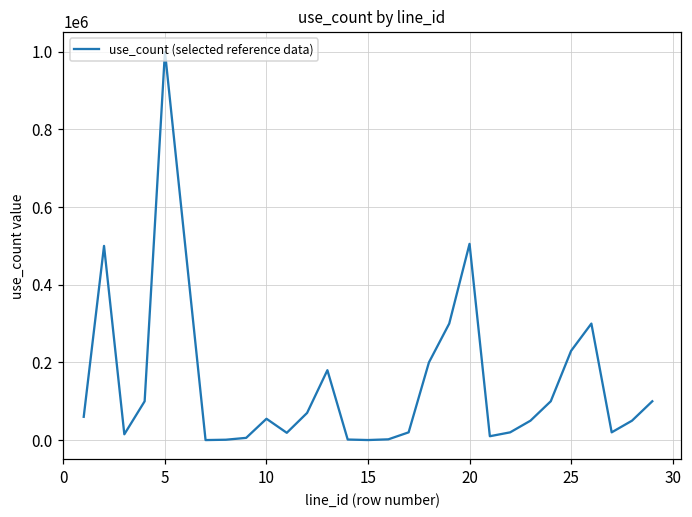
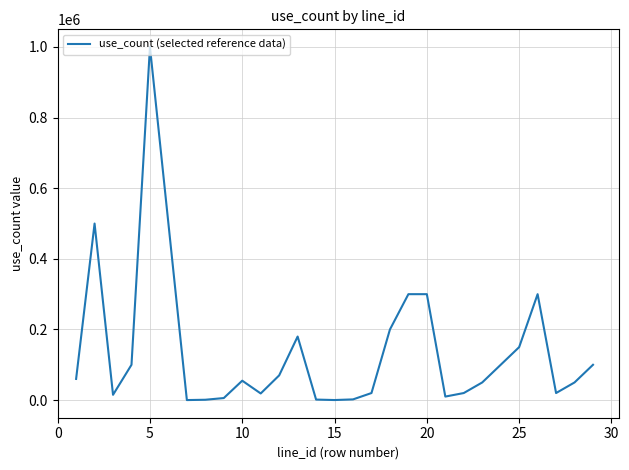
20: 510000 -> 300000
25: 230000 -> 150000
